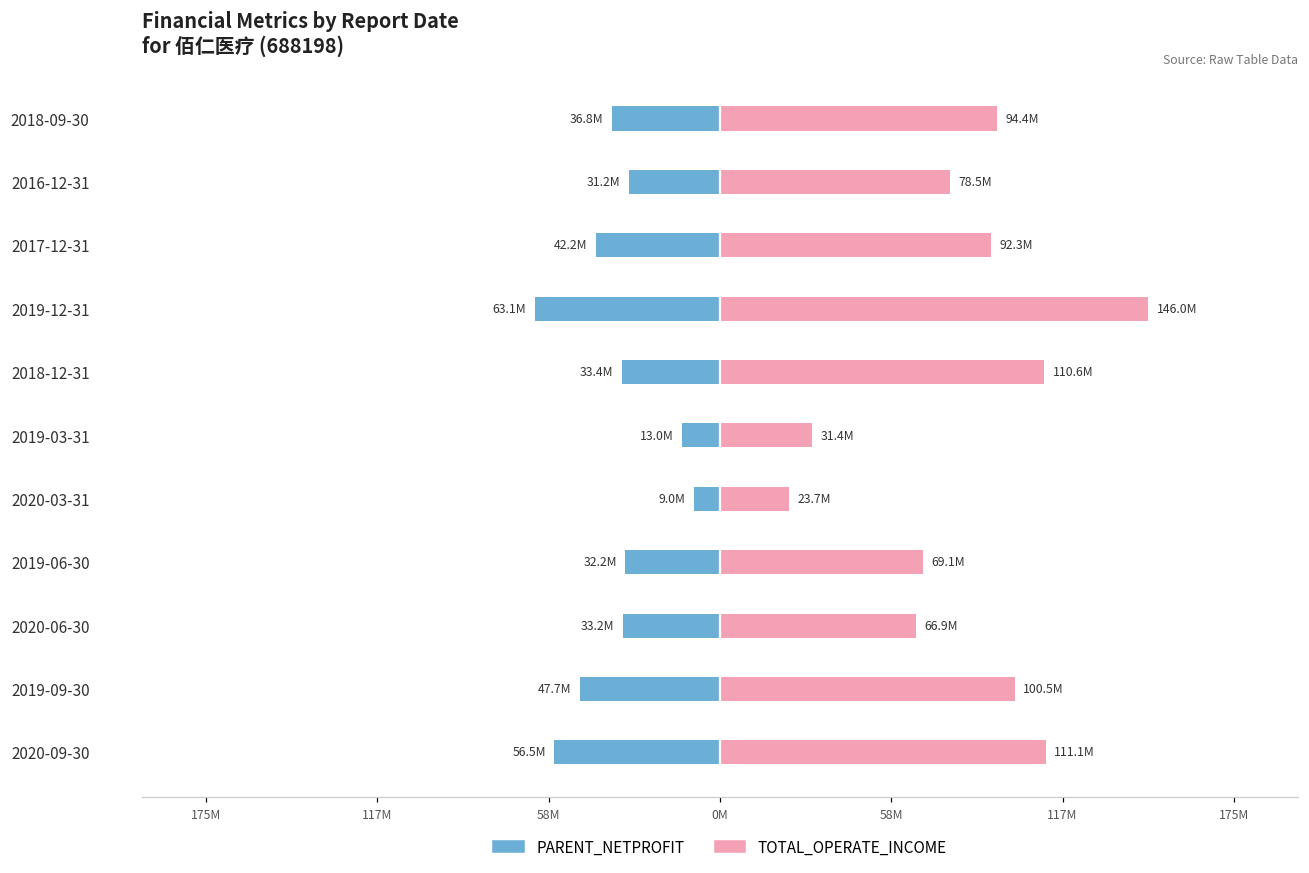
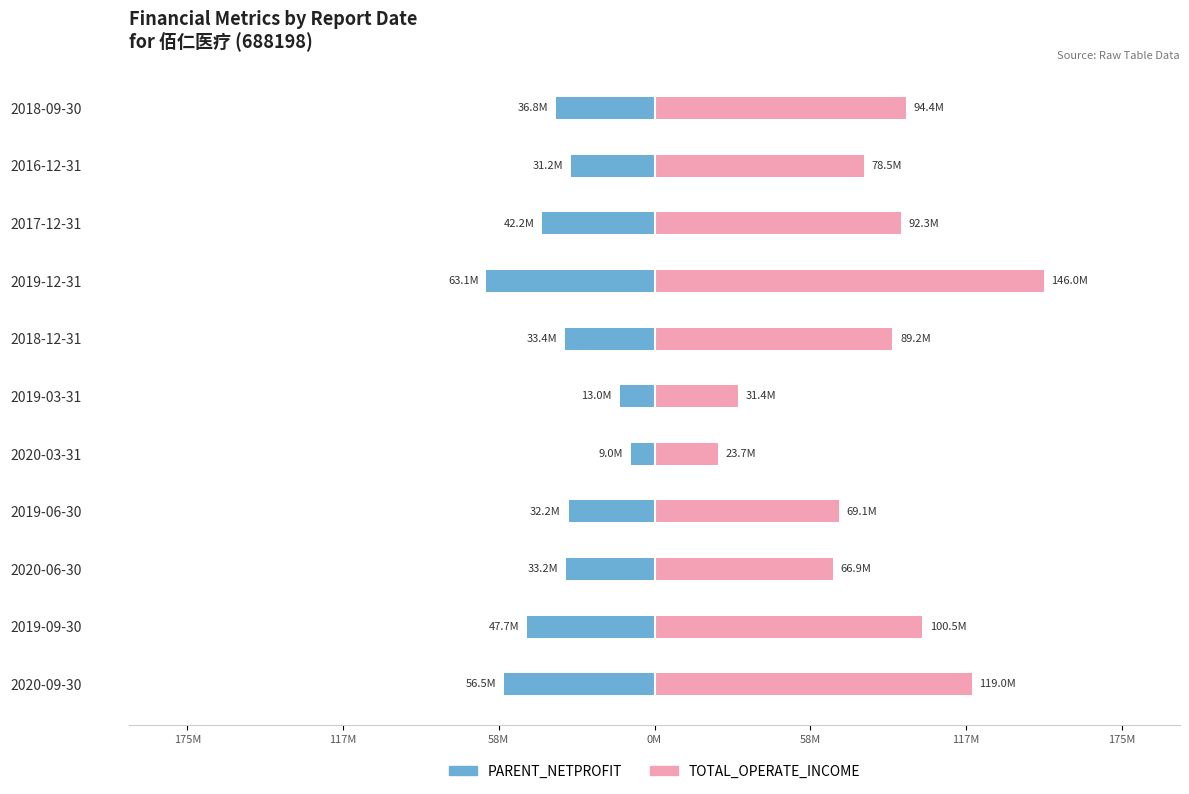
TOTAL_OPERATE_INCOME, 2018-12-31: 110.6M -> 89.2M
TOTAL_OPERATE_INCOME, 2020-09-30: 111.1M -> 119.0M
